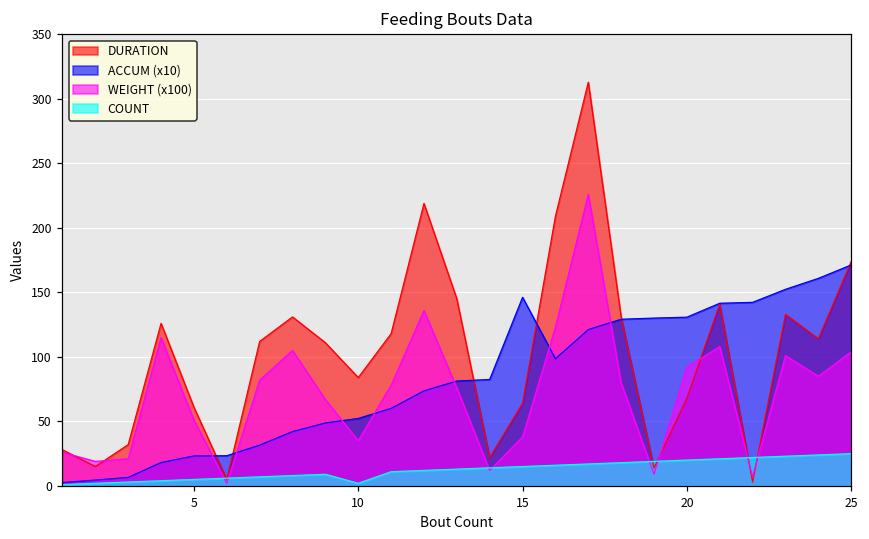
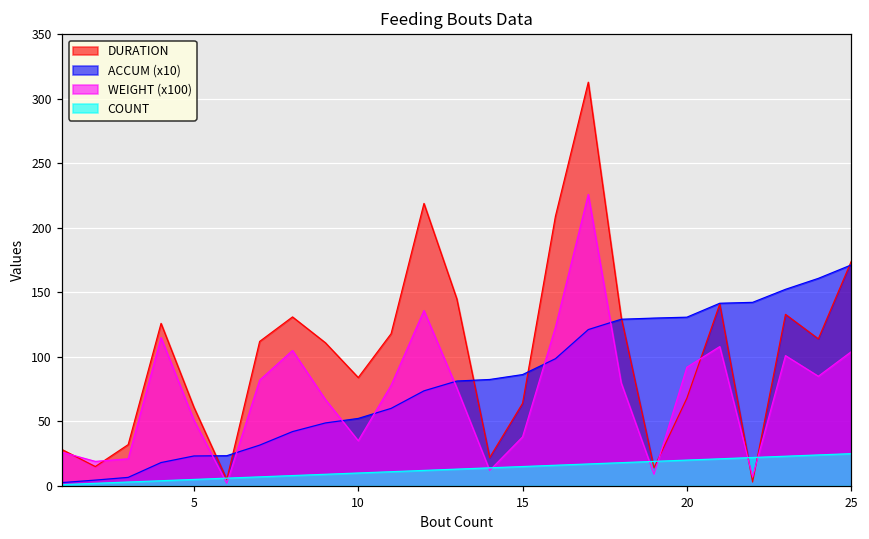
COUNT, 10: 2 -> 10
ACCUM (x10), 15: 146 -> 86
